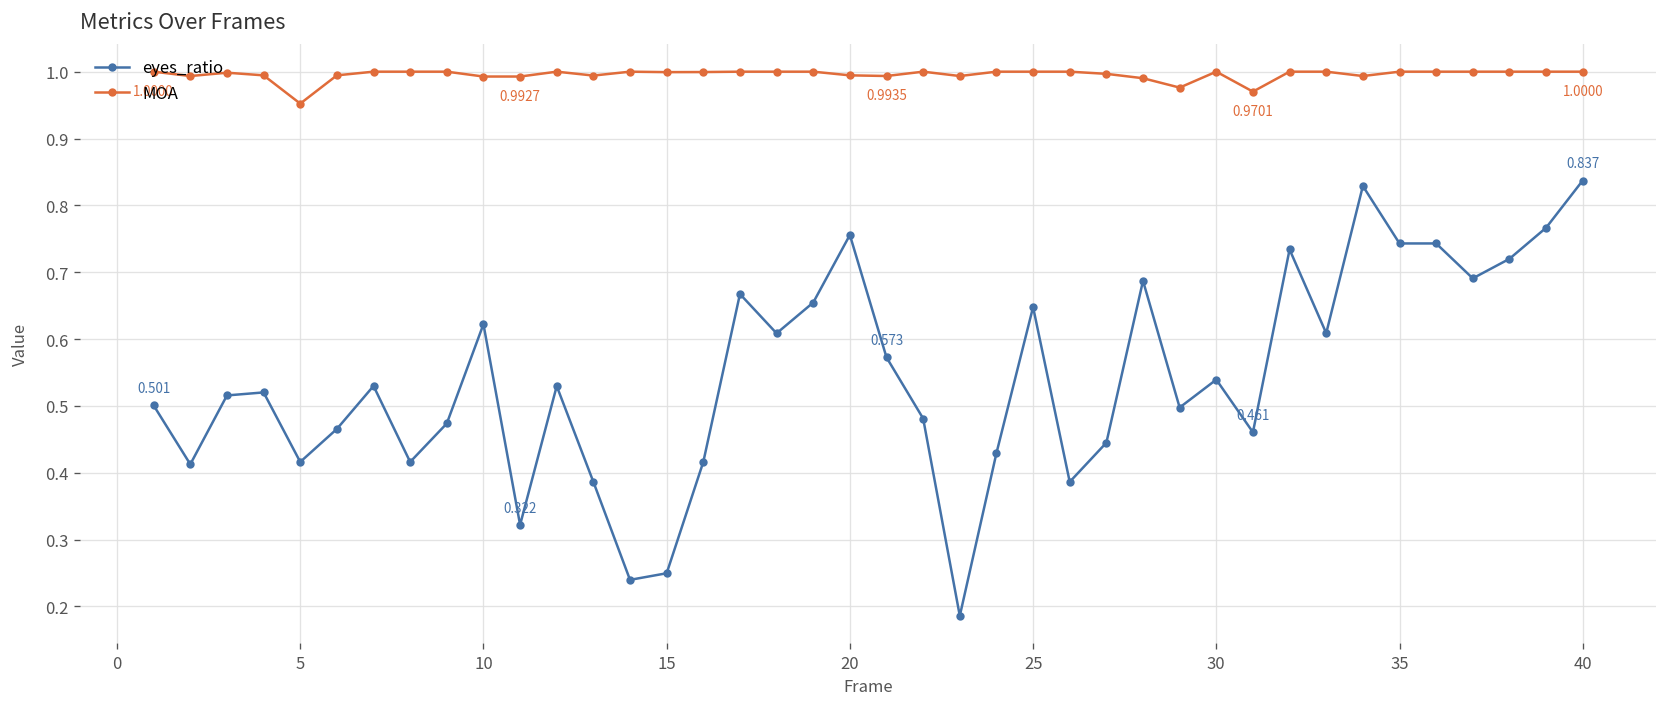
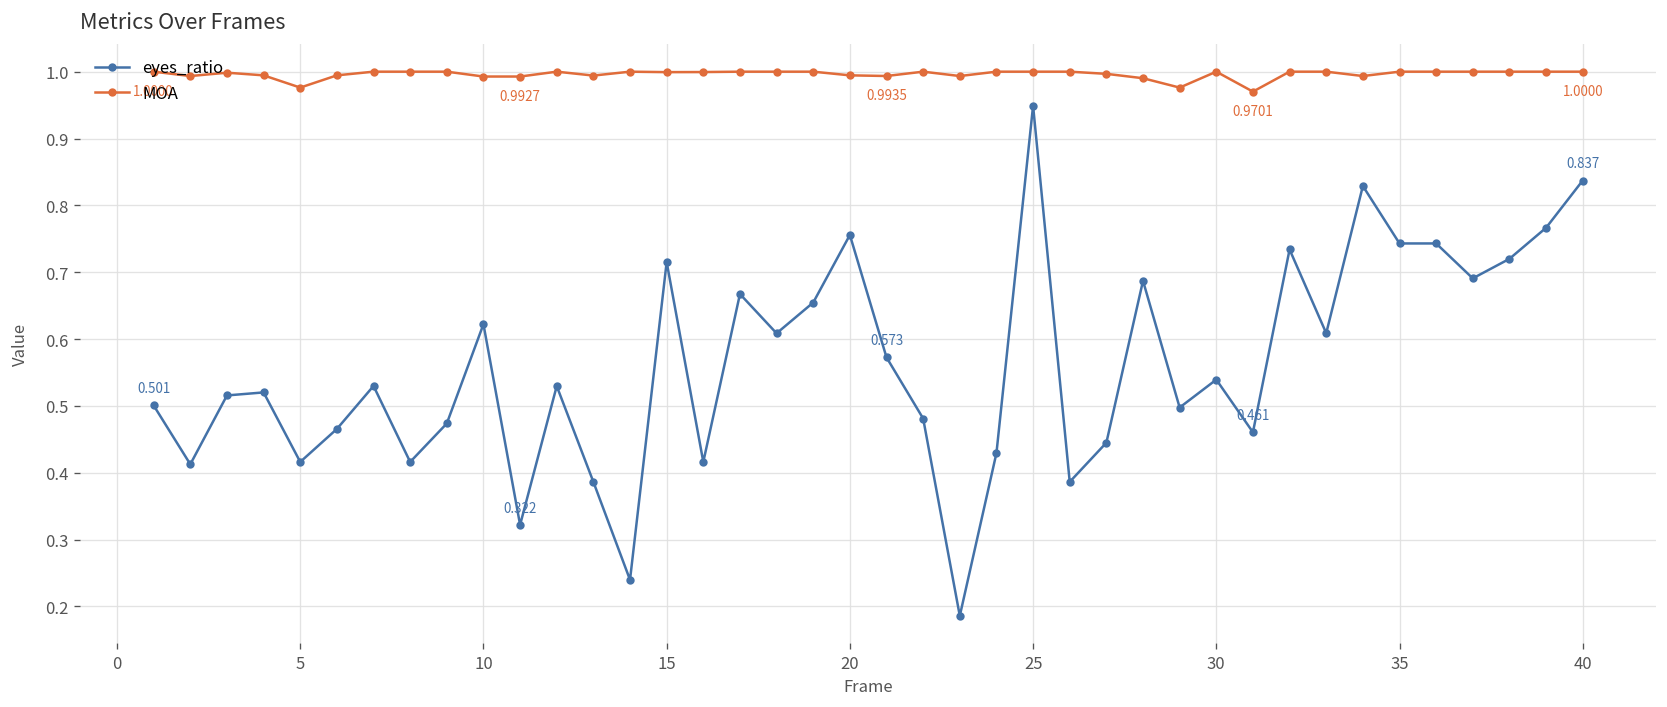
MOA, 5: 0.95 -> 0.98
eyes_ratio, 15: 0.25 -> 0.72
eyes_ratio, 25: 0.65 -> 0.95
